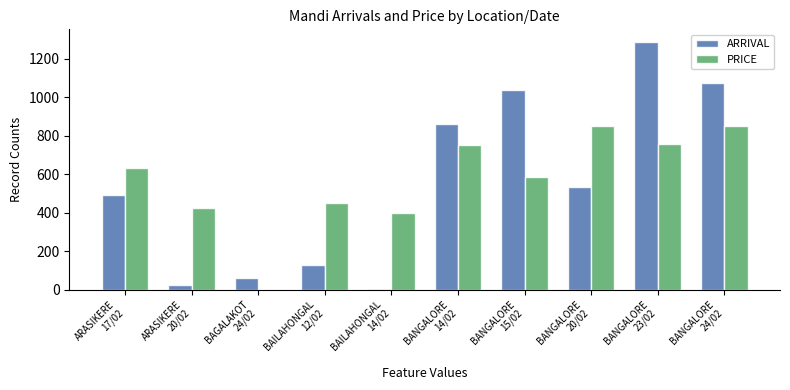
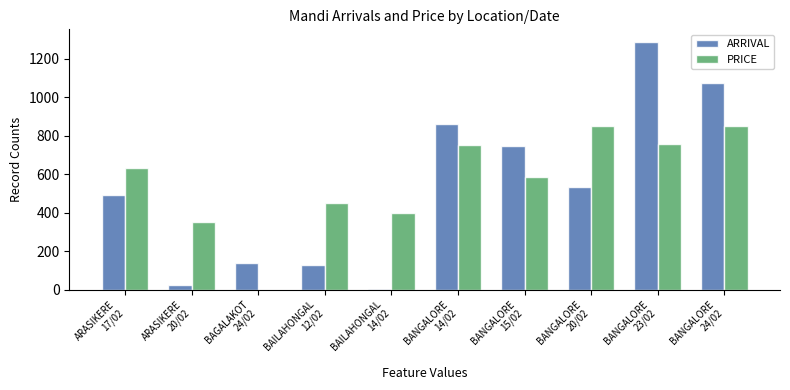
PRICE, ARASIKERE 20/02: 430 -> 350
ARRIVAL, BAGALAKOT 24/02: 60 -> 140
ARRIVAL, BANGALORE 15/02: 1040 -> 740
